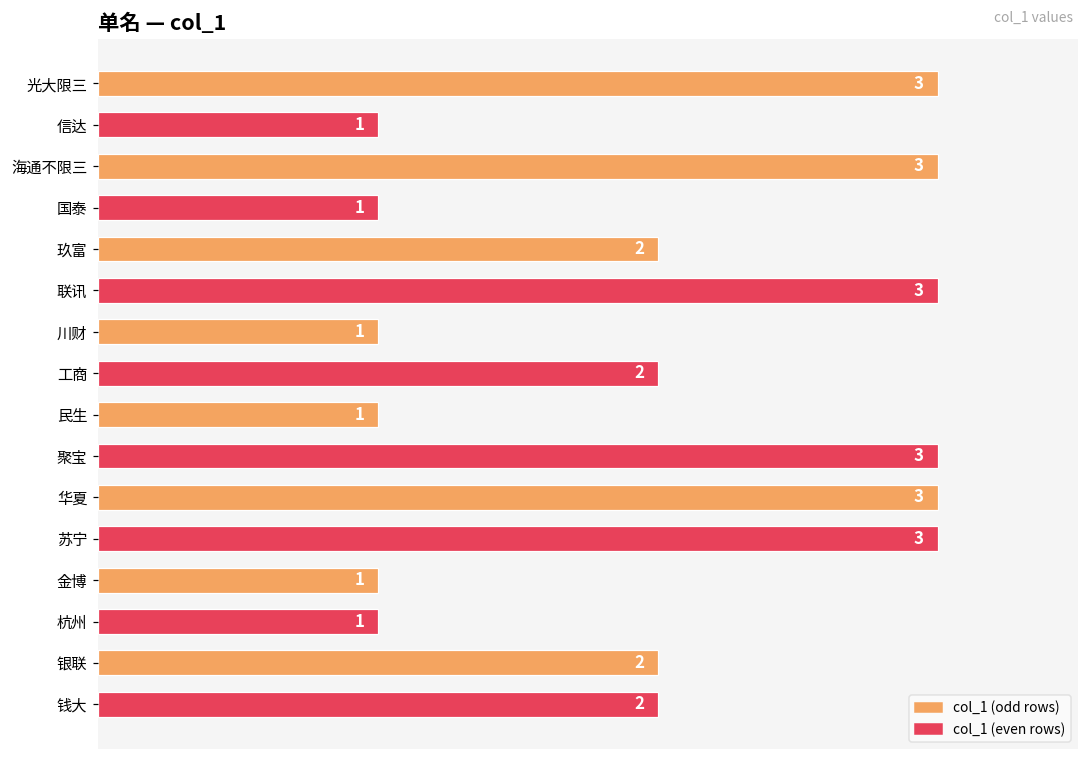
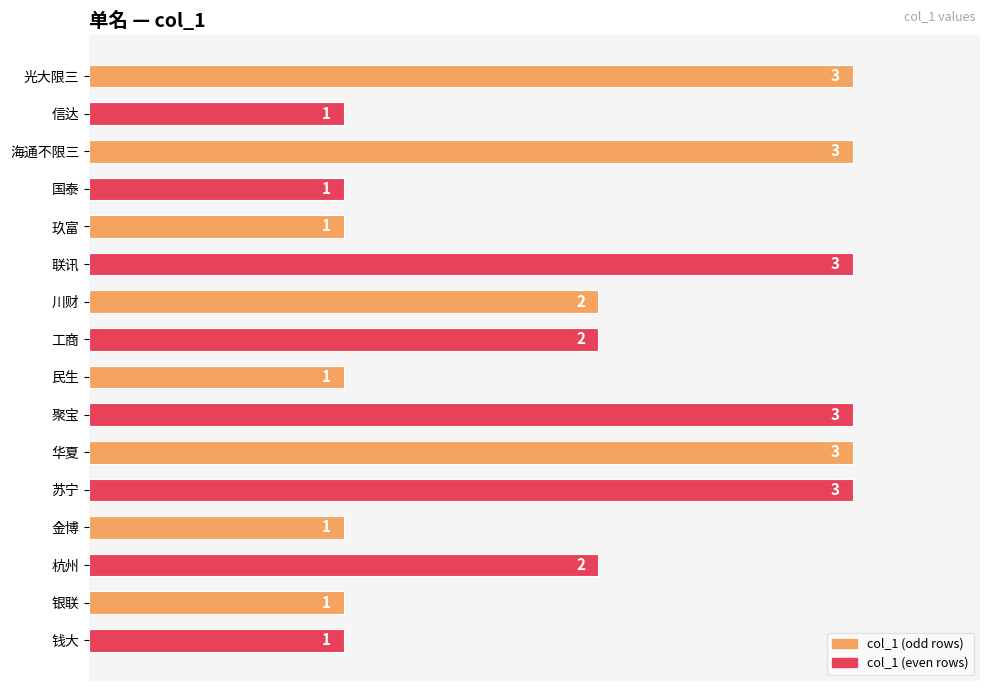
玖富: 2 -> 1
川财: 1 -> 2
杭州: 1 -> 2
银联: 2 -> 1
钱大: 2 -> 1
